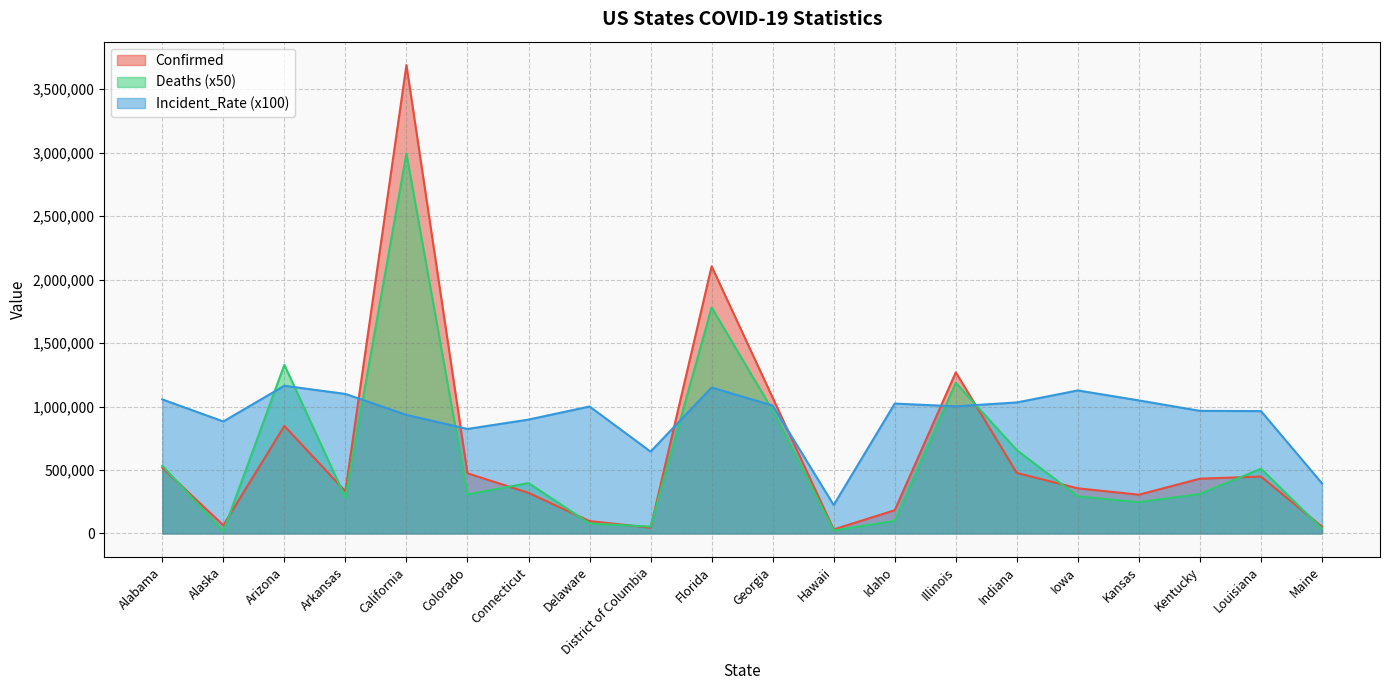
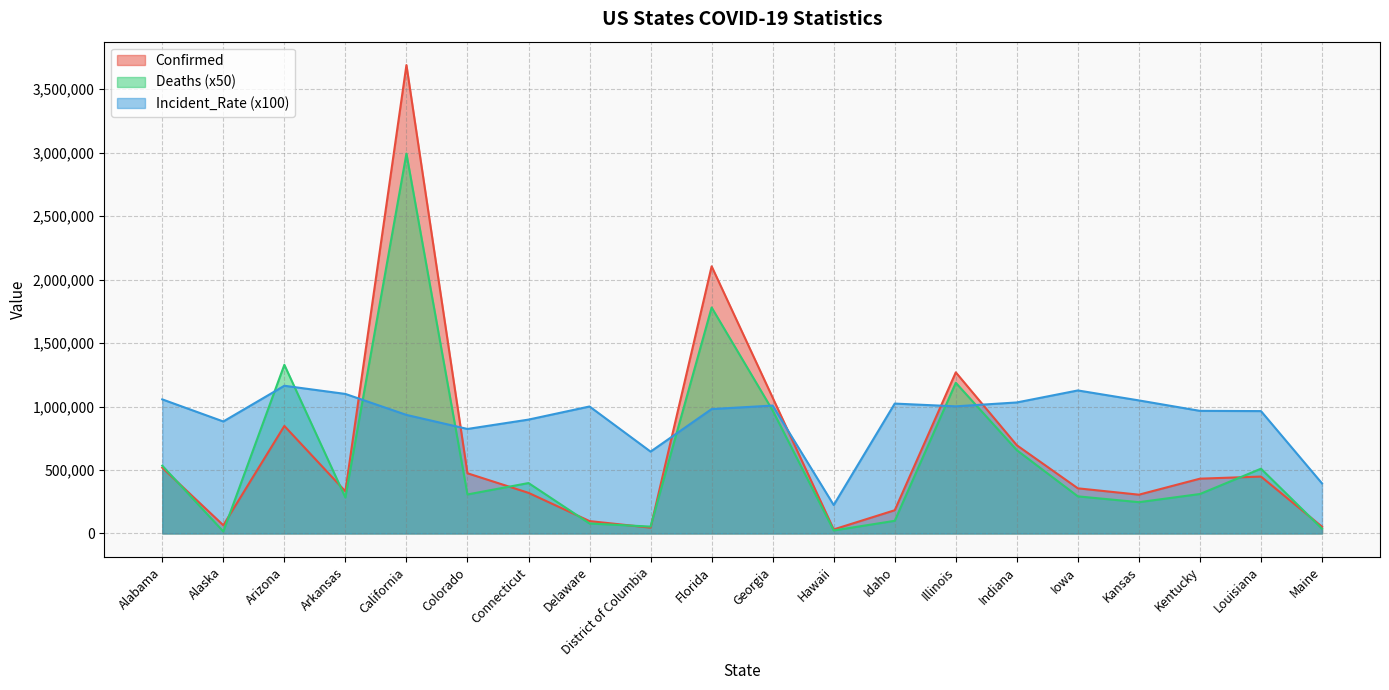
Incident_Rate (x100), Florida: 1,150,000 -> 980,000
Confirmed, Indiana: 480,000 -> 690,000
